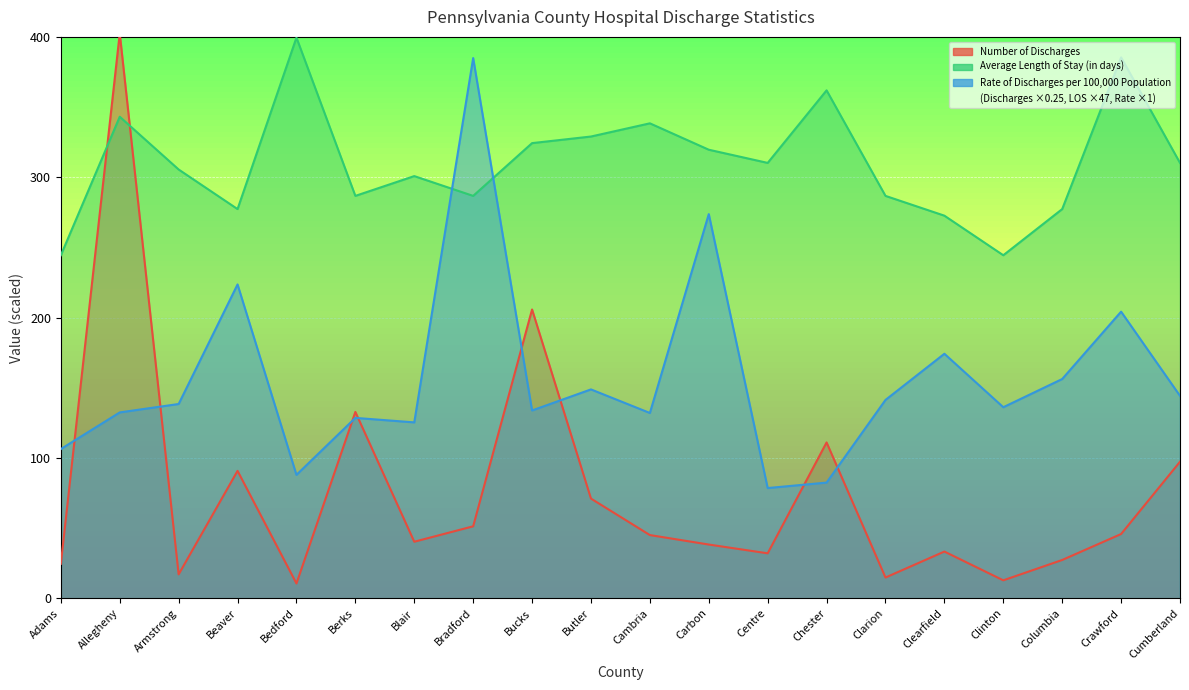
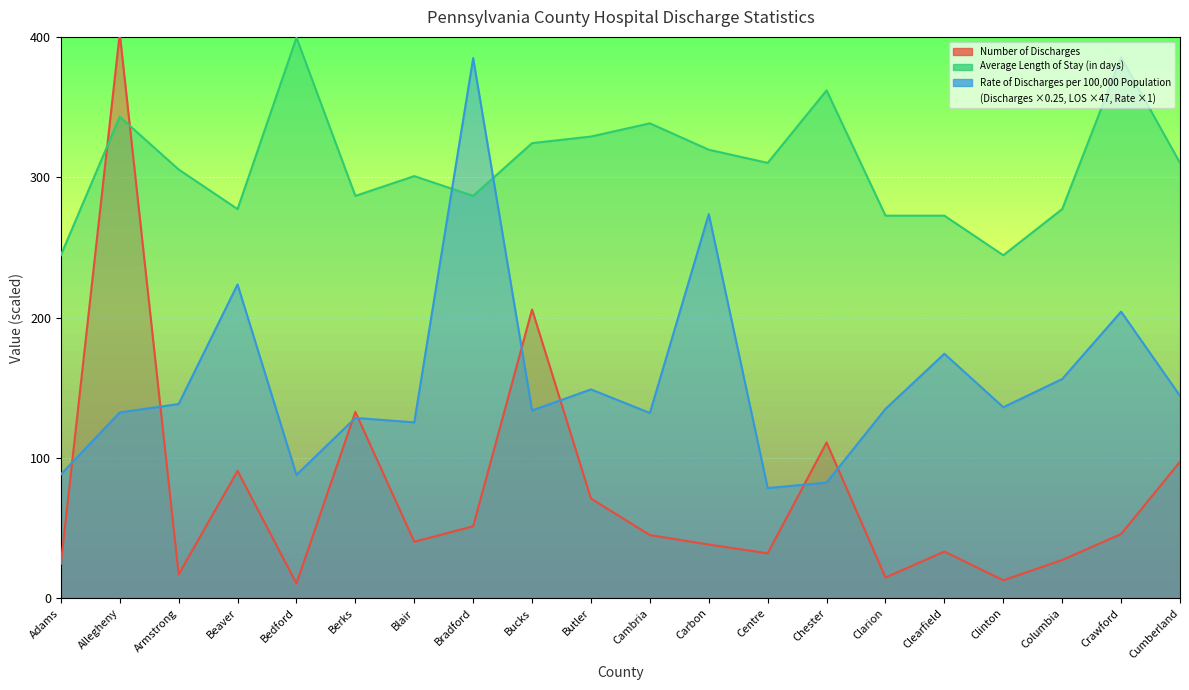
Rate of Discharges per 100,000 Population, Adams: 106 -> 88
Average Length of Stay (in days), Clarion: 287 -> 273
Rate of Discharges per 100,000 Population, Clarion: 141 -> 135
